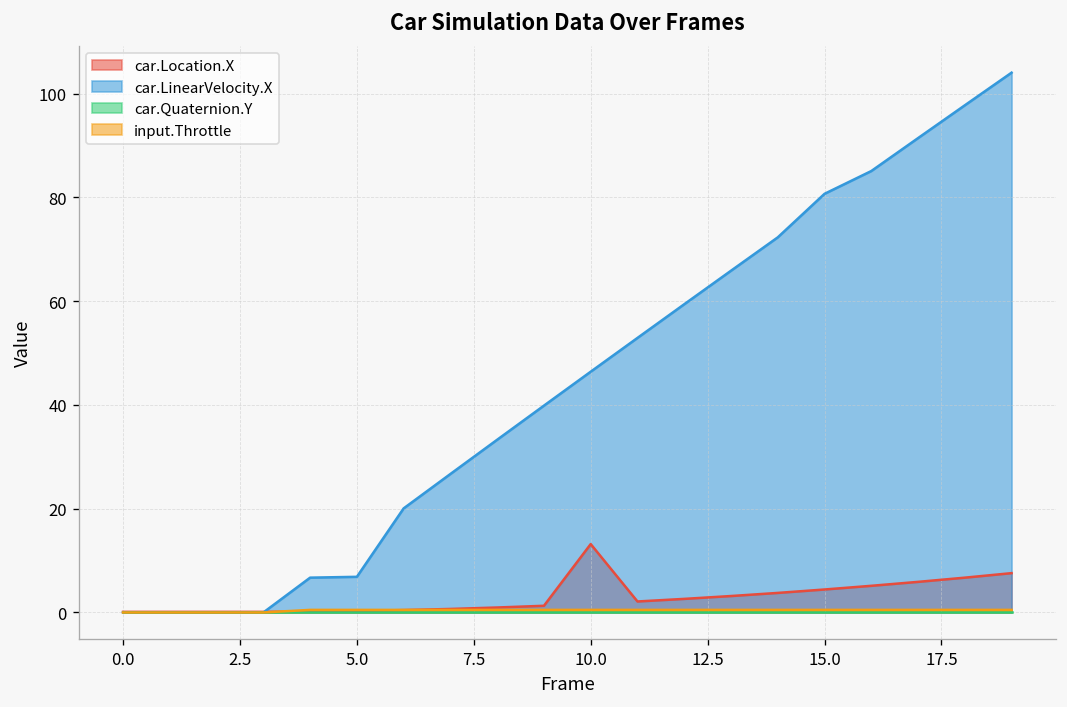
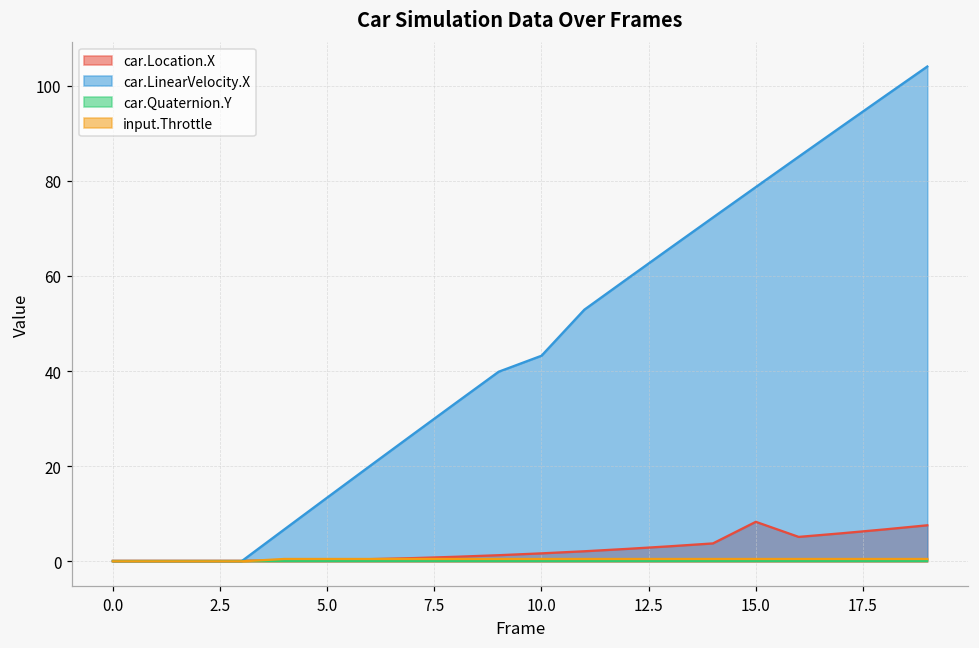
car.LinearVelocity.X, 5.0: 7 -> 13
car.Location.X, 10.0: 13 -> 2
car.LinearVelocity.X, 10.0: 46 -> 43
car.Location.X, 15.0: 4 -> 8
car.LinearVelocity.X, 15.0: 81 -> 79
